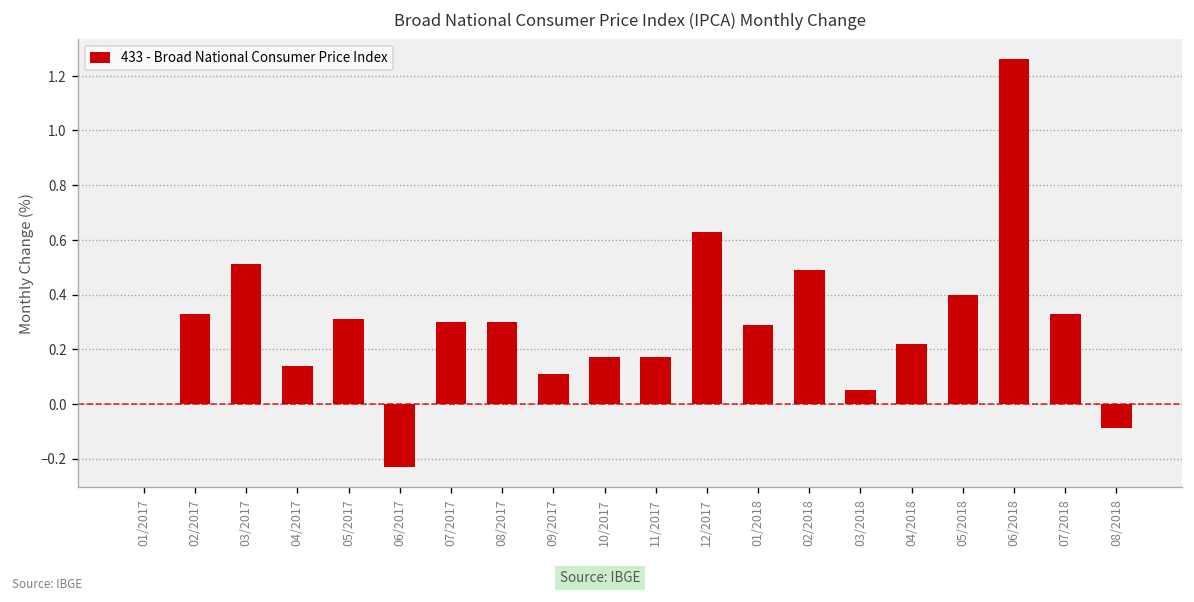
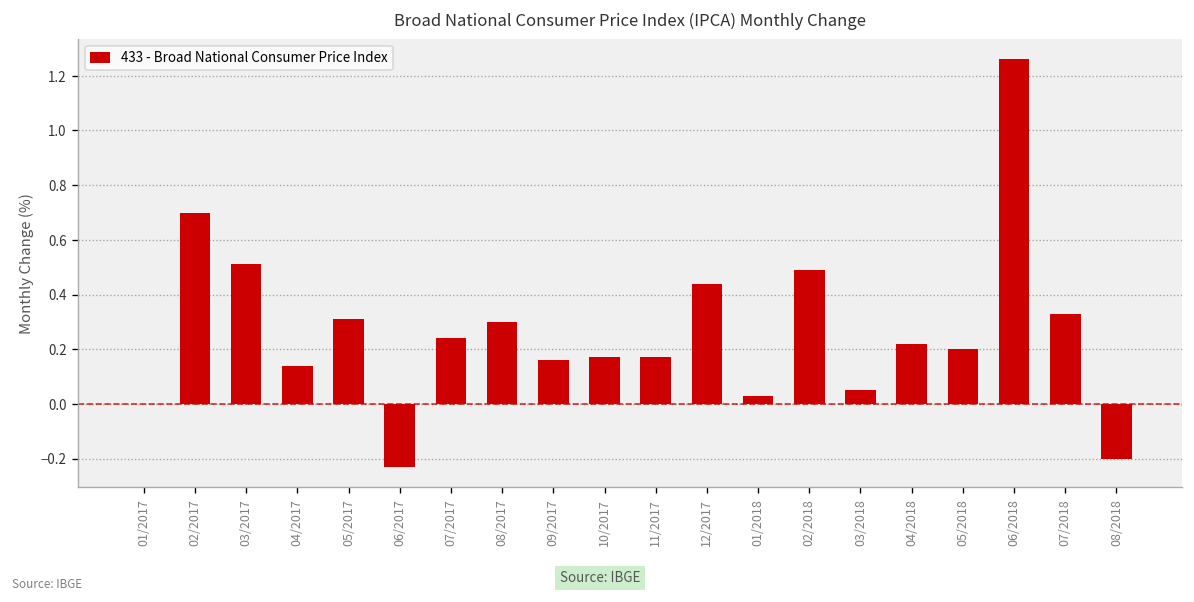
02/2017: 0.33 -> 0.70
07/2017: 0.30 -> 0.24
09/2017: 0.11 -> 0.16
12/2017: 0.63 -> 0.44
01/2018: 0.29 -> 0.03
05/2018: 0.4 -> 0.2
08/2018: -0.09 -> -0.20
